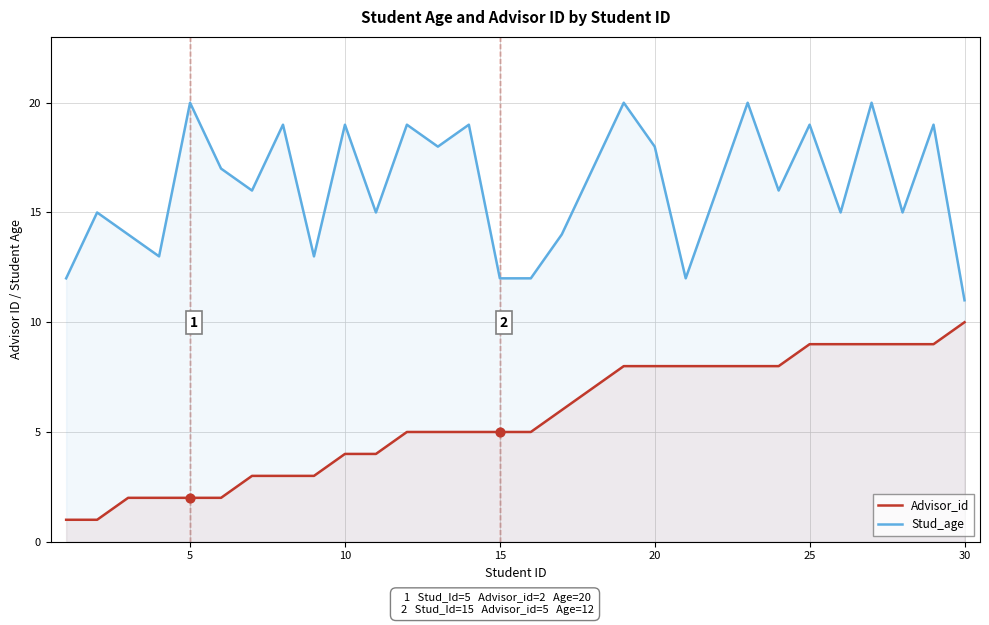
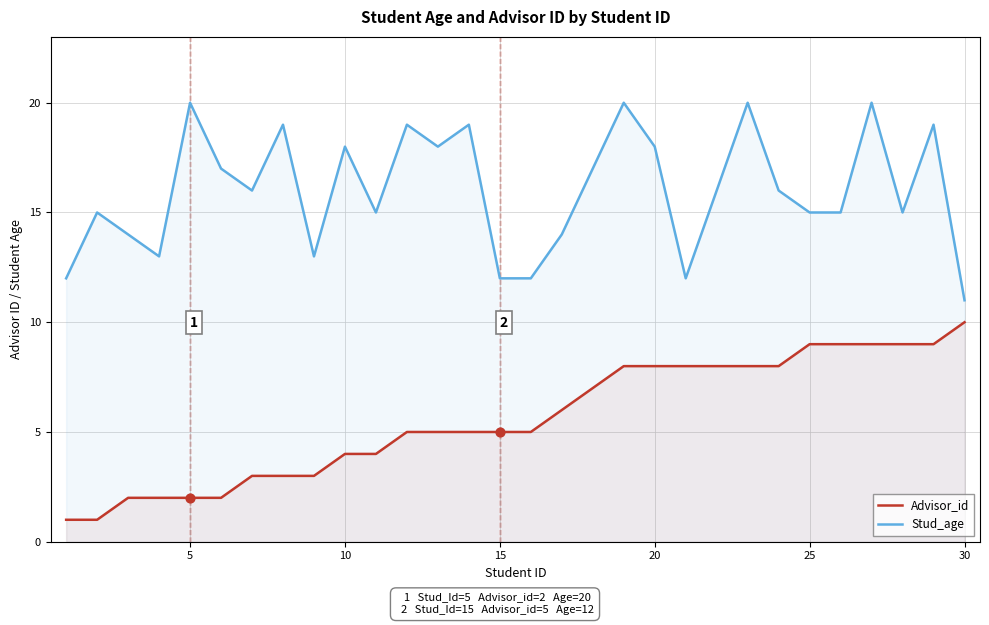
Stud_age, 10: 19 -> 18
Stud_age, 25: 19 -> 15
